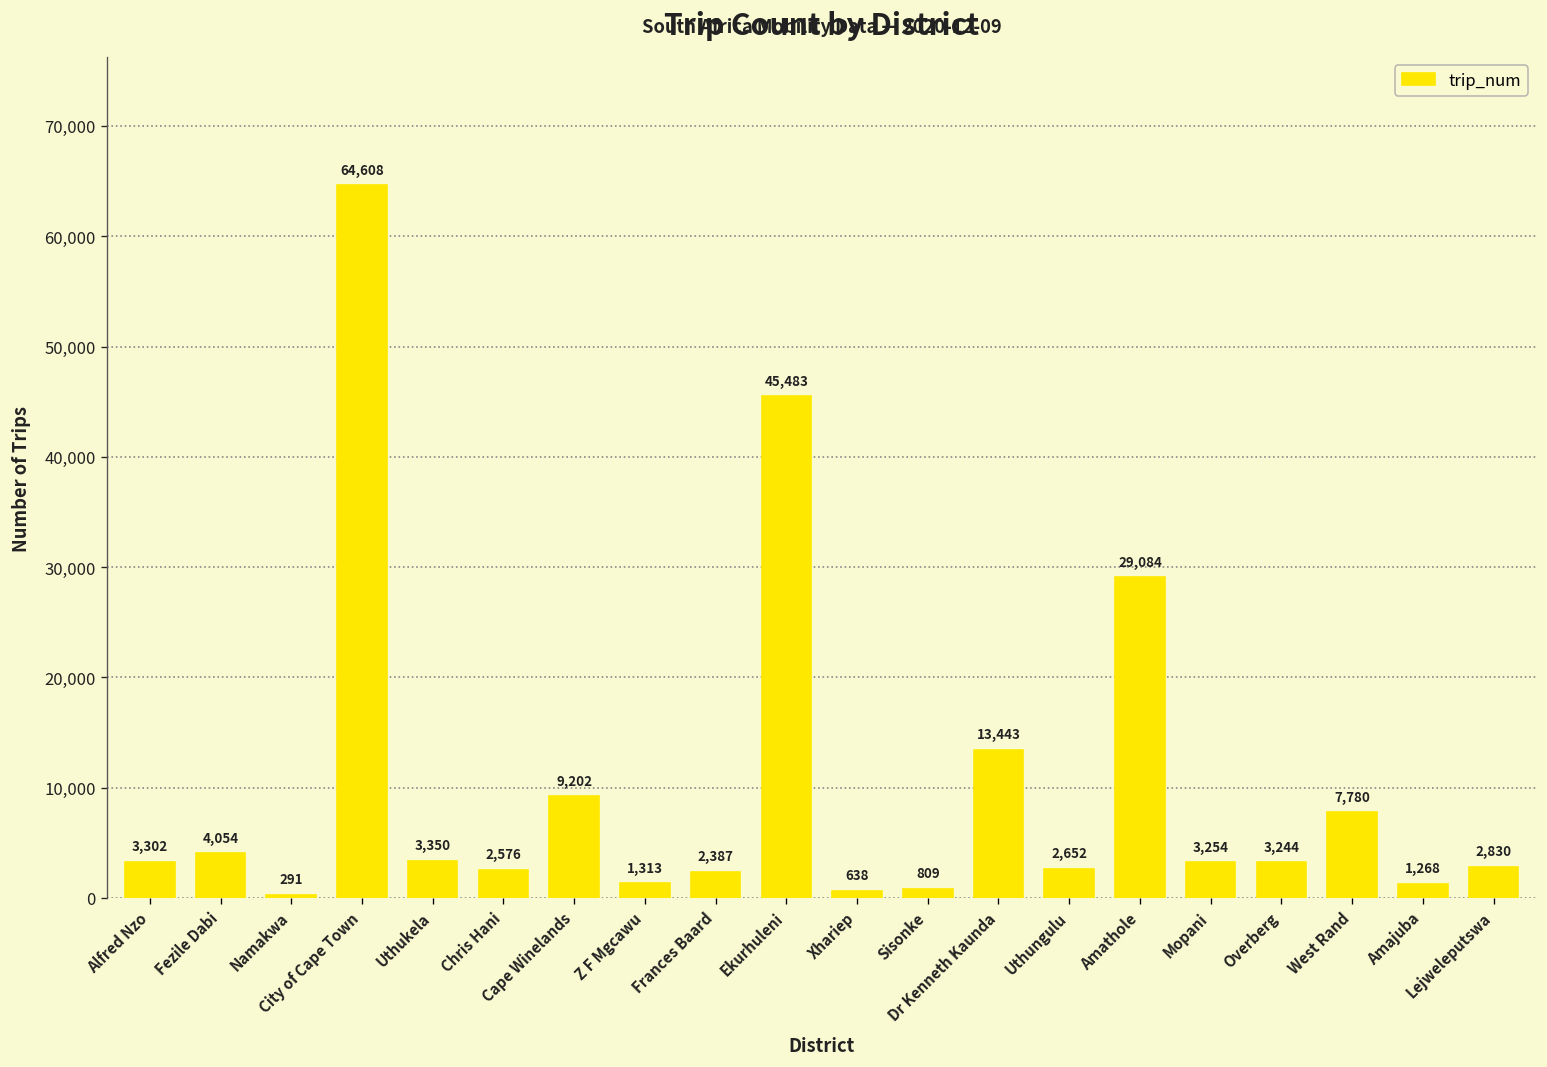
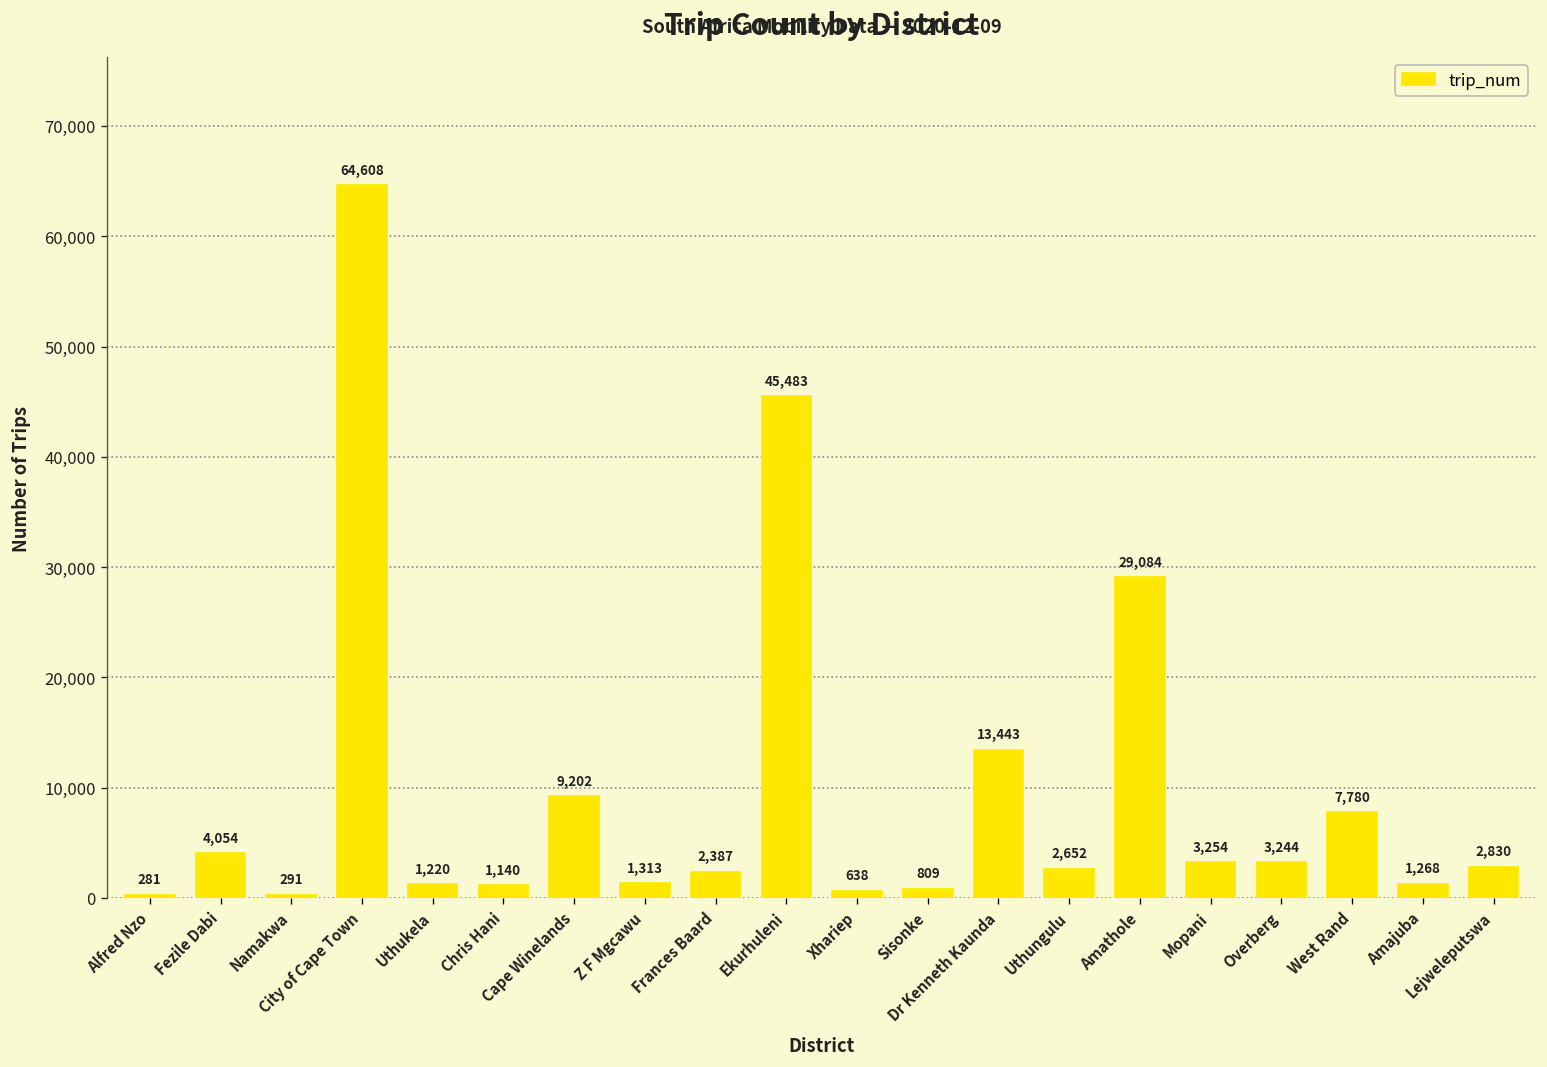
Alfred Nzo: 3,302 -> 281
Uthukela: 3,350 -> 1,220
Chris Hani: 2,576 -> 1,140
